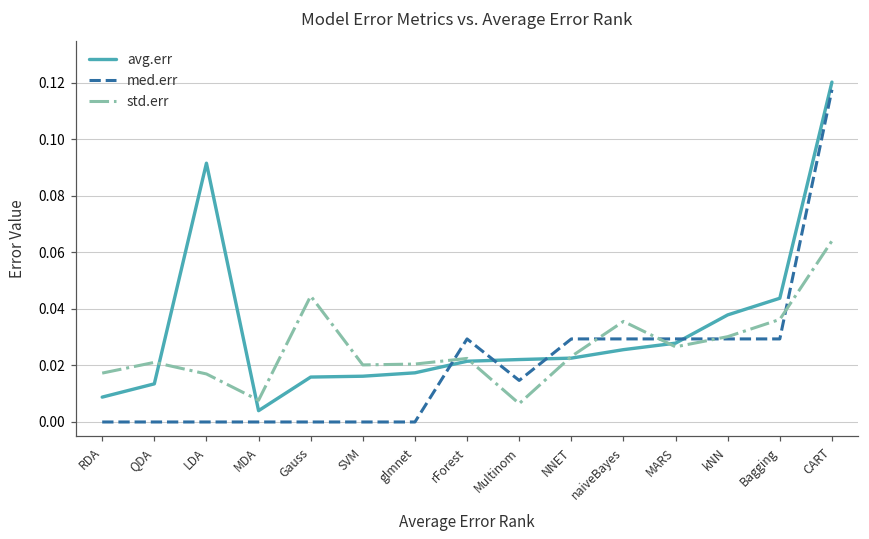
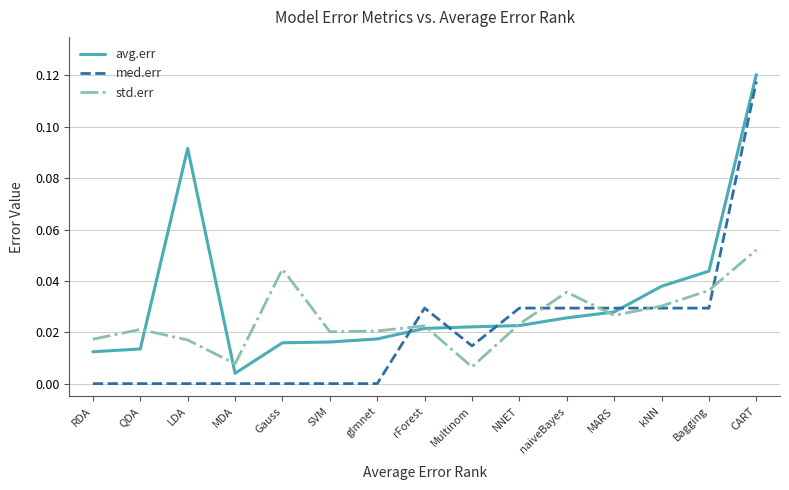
avg.err, RDA: 0.009 -> 0.012
std.err, CART: 0.064 -> 0.052
